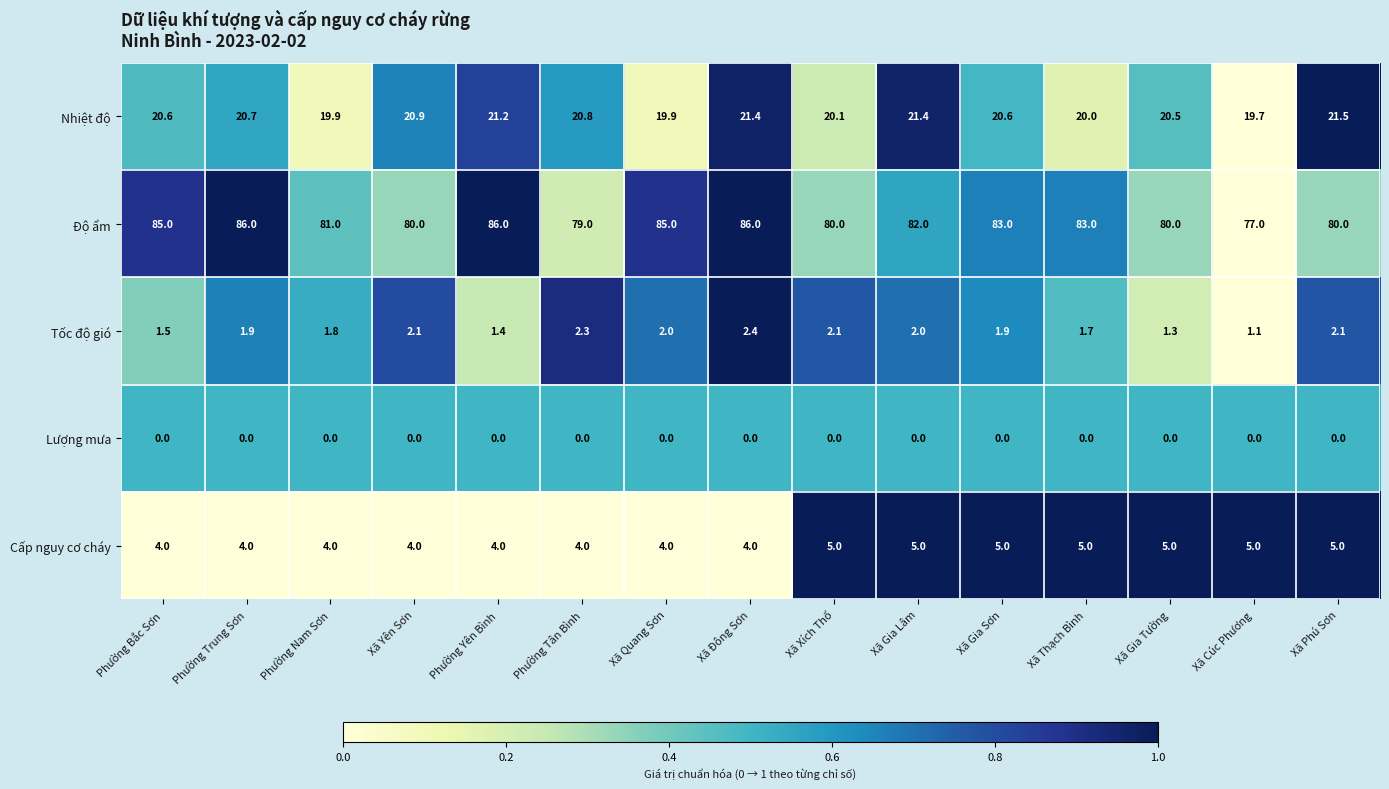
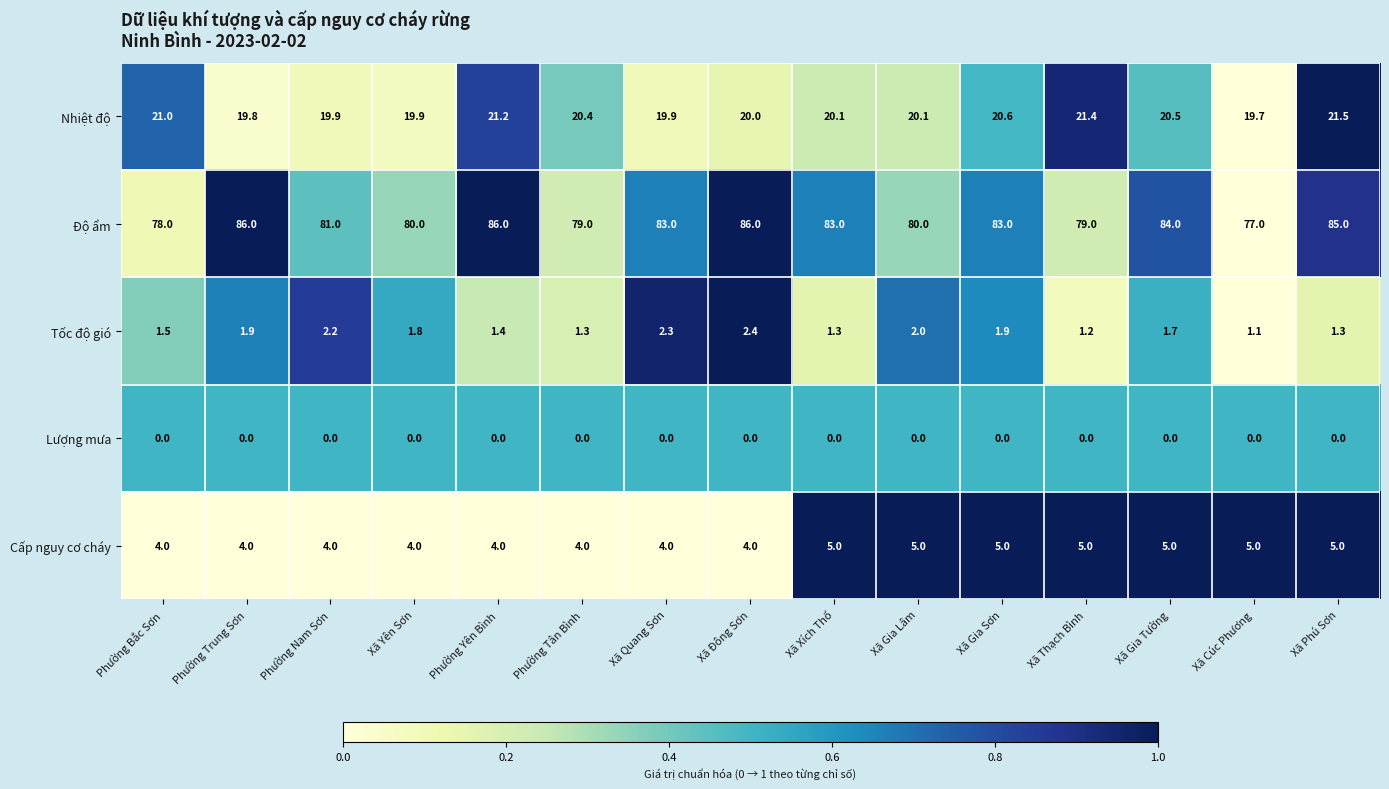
Nhiệt độ, Phường Bắc Sơn: 20.6 -> 21.0
Nhiệt độ, Phường Trung Sơn: 20.7 -> 19.8
Nhiệt độ, Xã Yên Sơn: 20.9 -> 19.9
Nhiệt độ, Phường Tân Bình: 20.8 -> 20.4
Nhiệt độ, Xã Đông Sơn: 21.4 -> 20.0
Nhiệt độ, Xã Gia Lâm: 21.4 -> 20.1
Nhiệt độ, Xã Thạch Bình: 20.0 -> 21.4
Độ ẩm, Phường Bắc Sơn: 85.0 -> 78.0
Độ ẩm, Xã Quang Sơn: 85.0 -> 83.0
Độ ẩm, Xã Xích Thổ: 80.0 -> 83.0
Độ ẩm, Xã Gia Lâm: 82.0 -> 80.0
Độ ẩm, Xã Thạch Bình: 83.0 -> 79.0
Độ ẩm, Xã Gia Tường: 80.0 -> 84.0
Độ ẩm, Xã Phú Sơn: 80.0 -> 85.0
Tốc độ gió, Phường Nam Sơn: 1.8 -> 2.2
Tốc độ gió, Xã Yên Sơn: 2.1 -> 1.8
Tốc độ gió, Phường Tân Bình: 2.3 -> 1.3
Tốc độ gió, Xã Quang Sơn: 2.0 -> 2.3
Tốc độ gió, Xã Xích Thổ: 2.1 -> 1.3
Tốc độ gió, Xã Thạch Bình: 1.7 -> 1.2
Tốc độ gió, Xã Gia Tường: 1.3 -> 1.7
Tốc độ gió, Xã Phú Sơn: 2.1 -> 1.3
